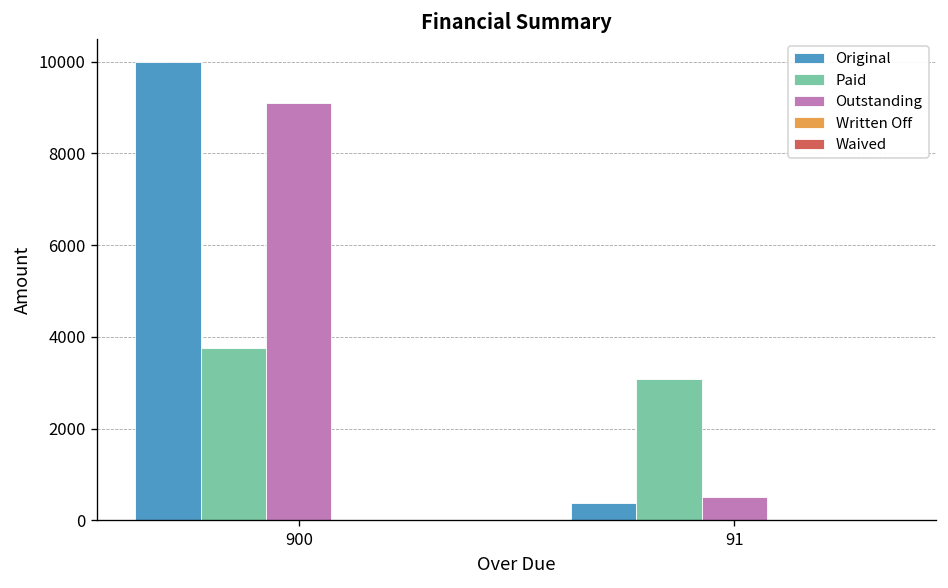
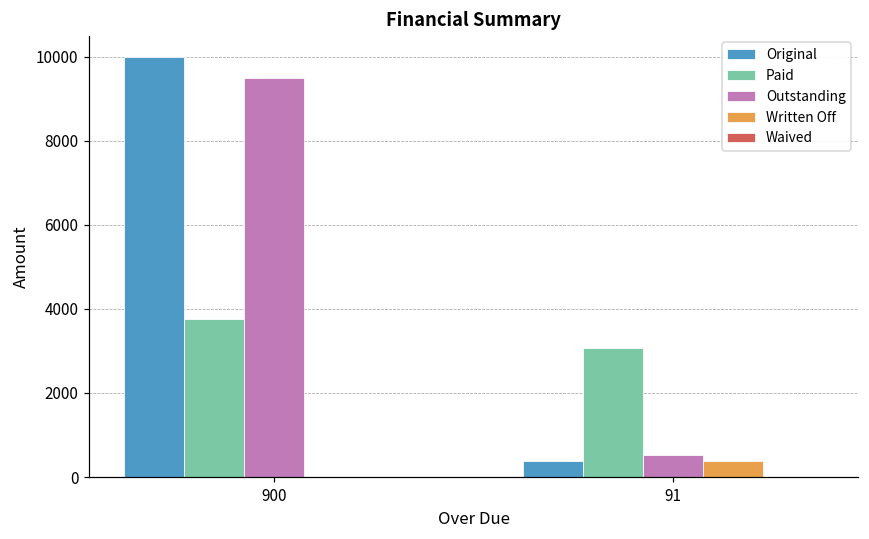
Outstanding, 900: 9100 -> 9500
Written Off, 91: 0 -> 400
